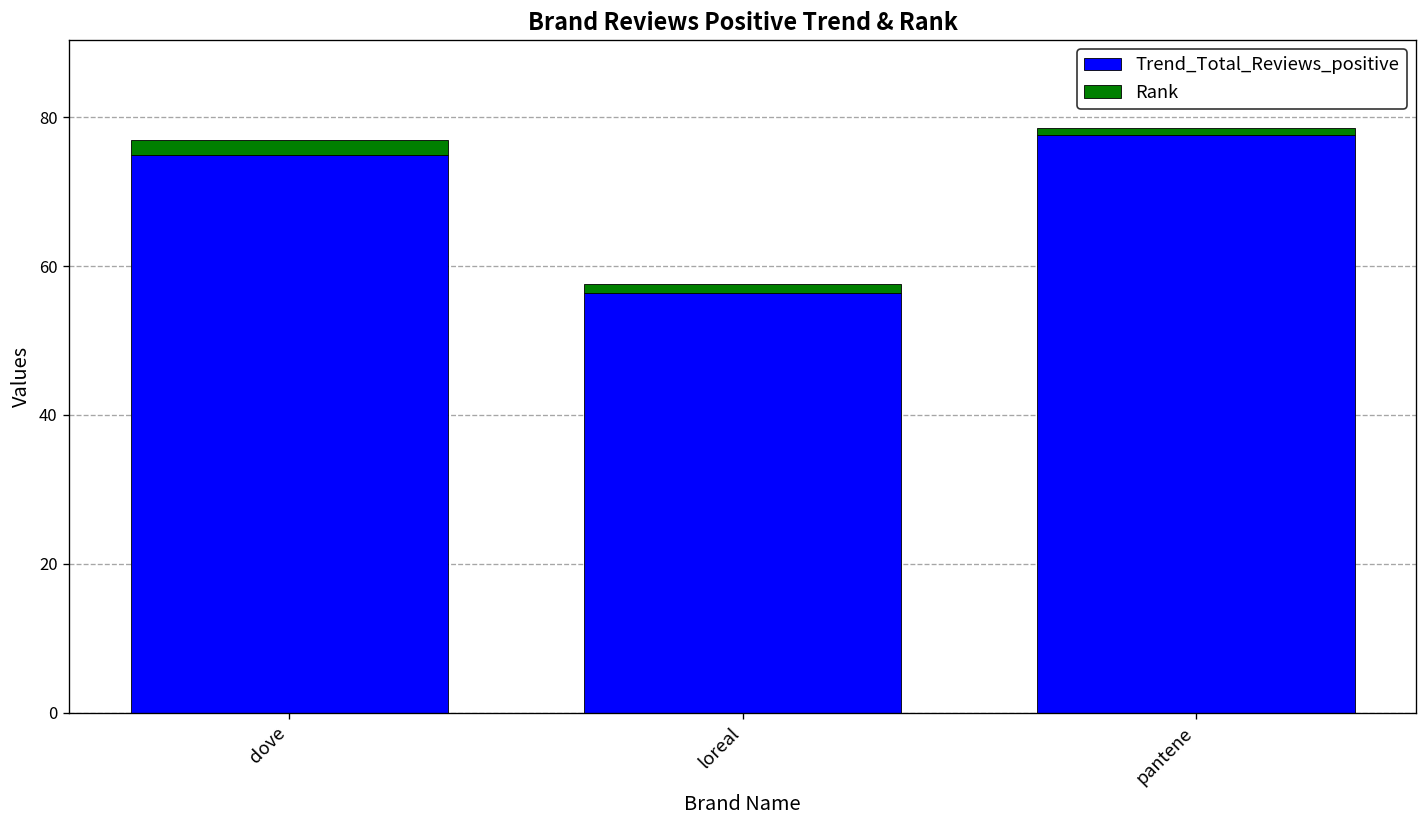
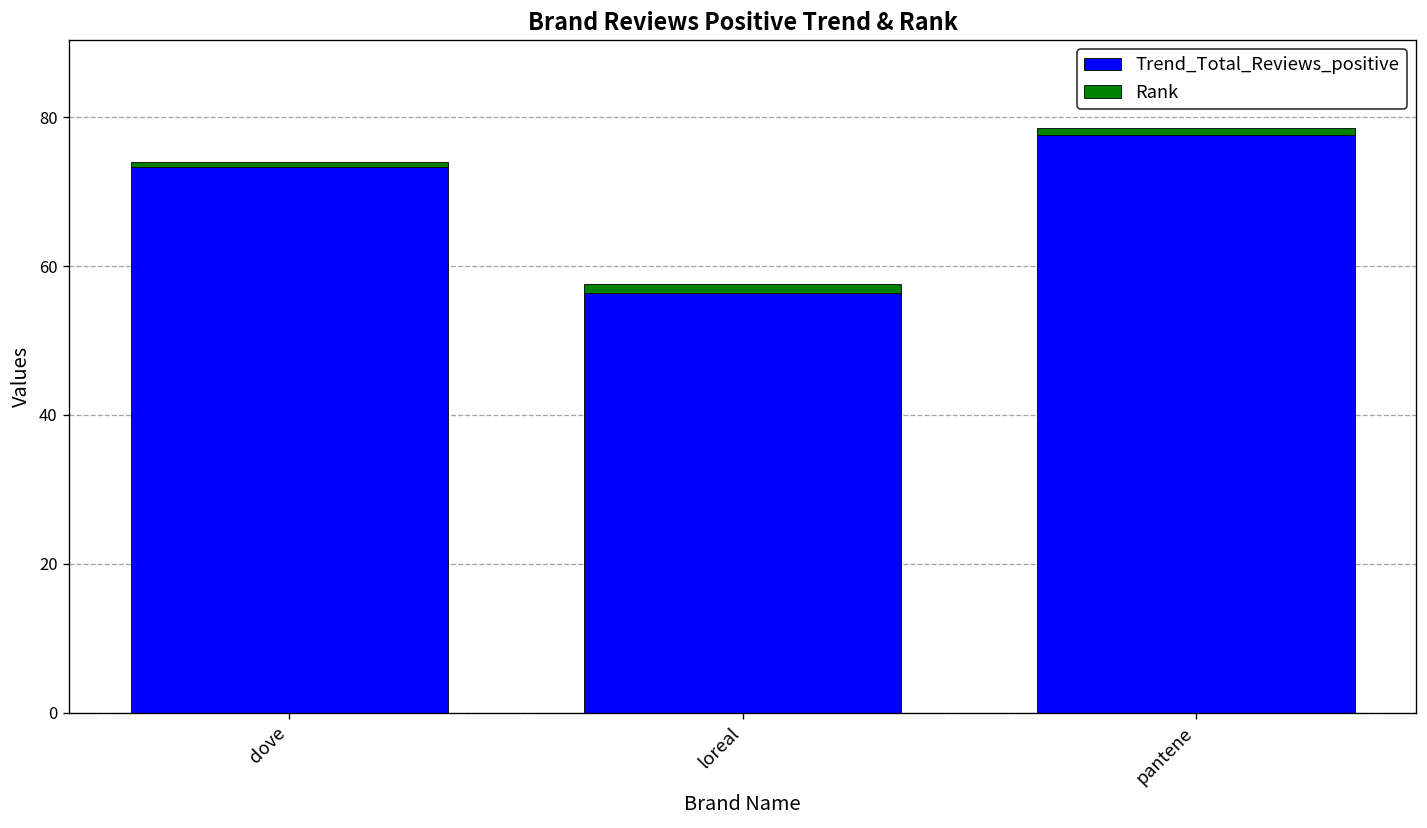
Trend_Total_Reviews_positive, dove: 75 -> 73
Rank, dove: 2 -> 1
